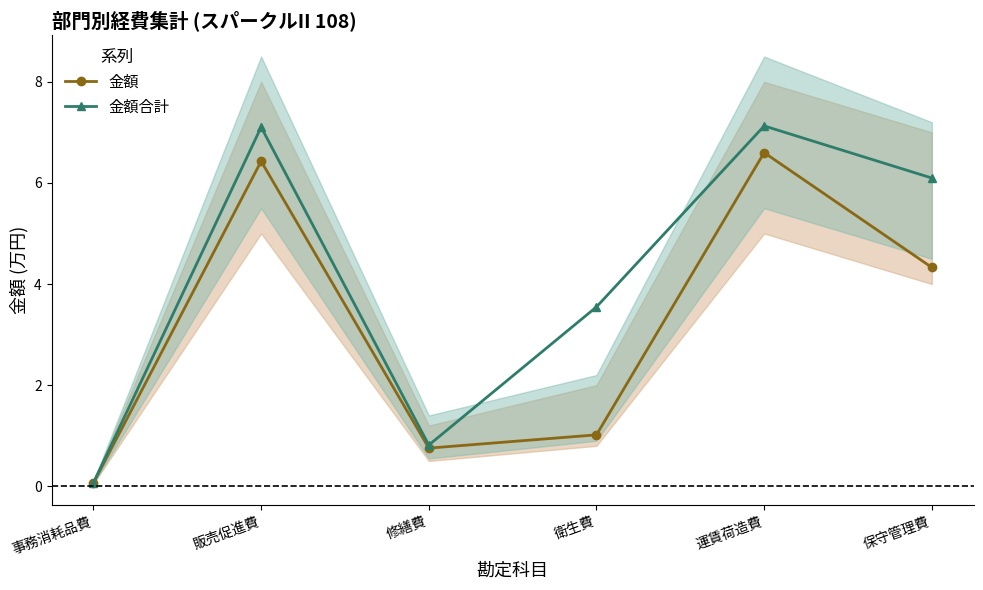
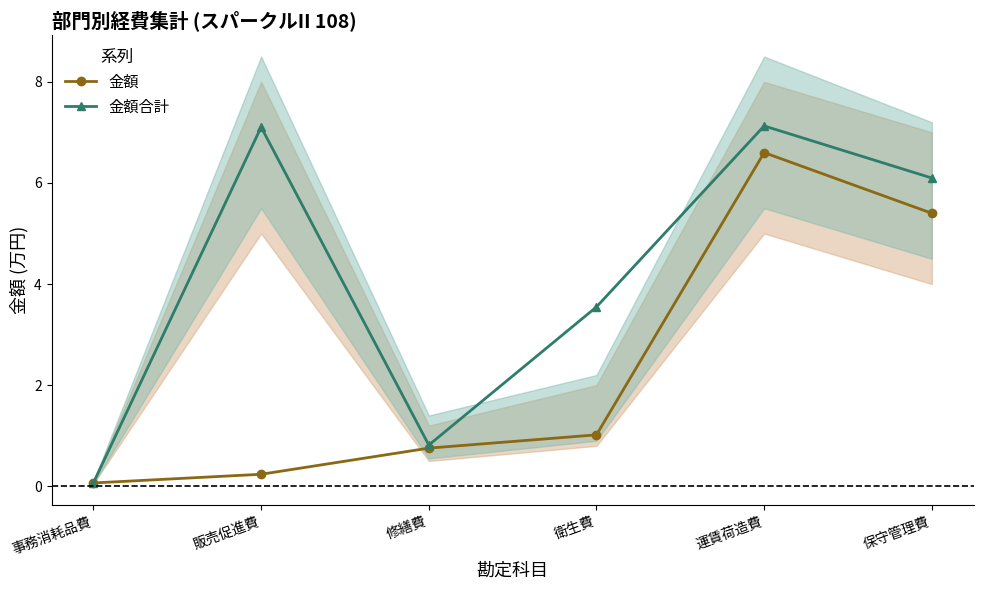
金額, 販売促進費: 6.4 -> 0.2
金額, 保守管理費: 4.3 -> 5.4
